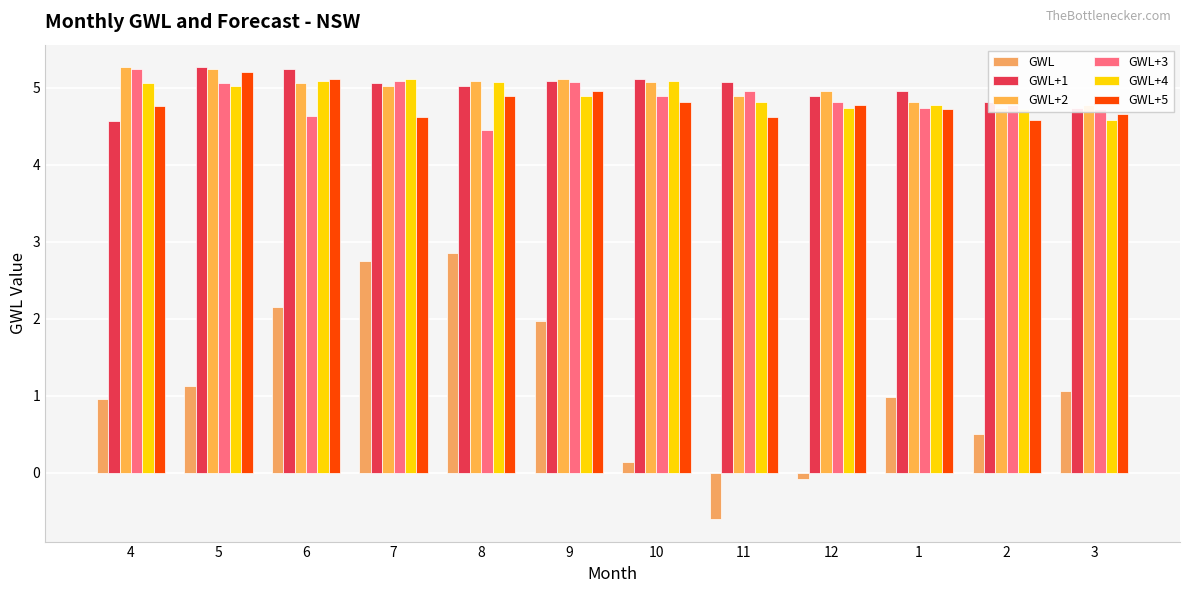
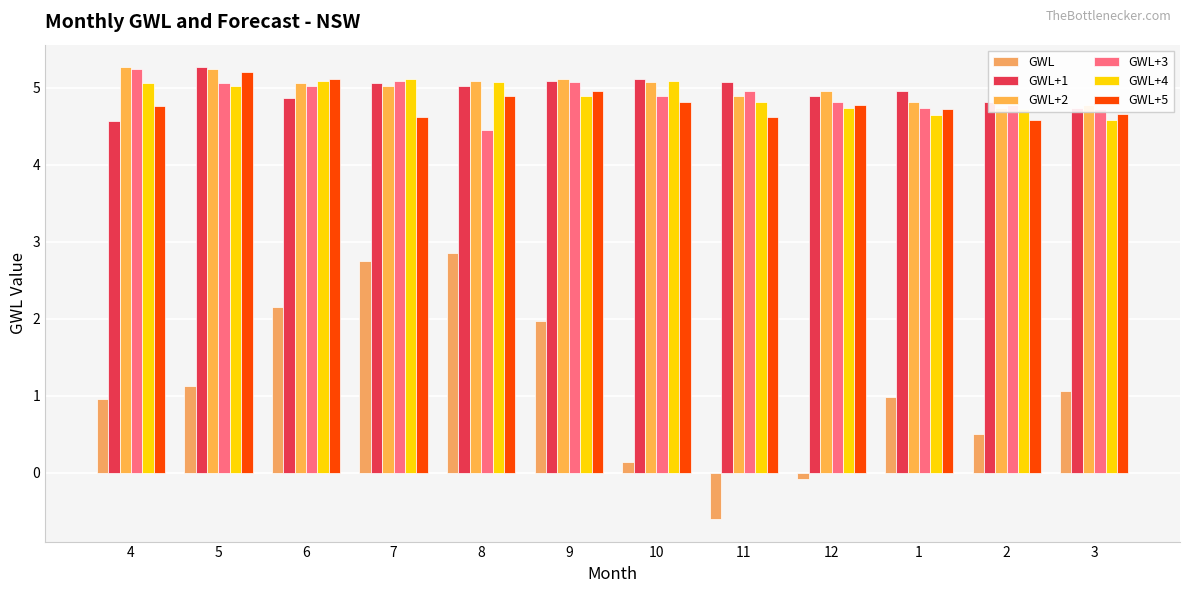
GWL+1, 6: 5.2 -> 4.9
GWL+3, 6: 4.6 -> 5.0
GWL+4, 1: 4.8 -> 4.6
